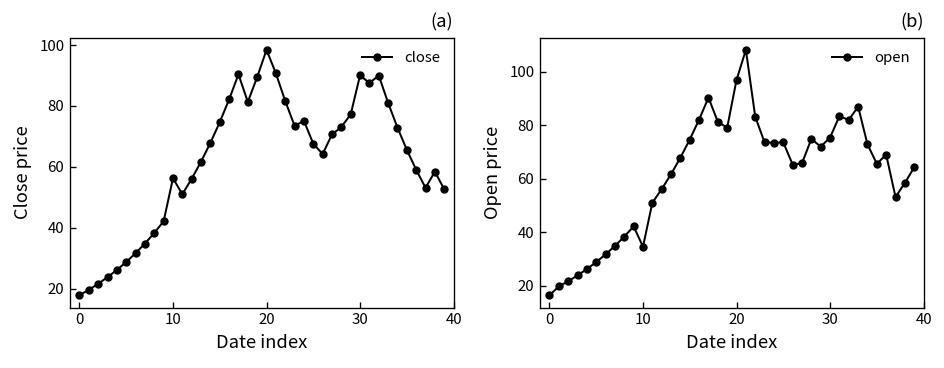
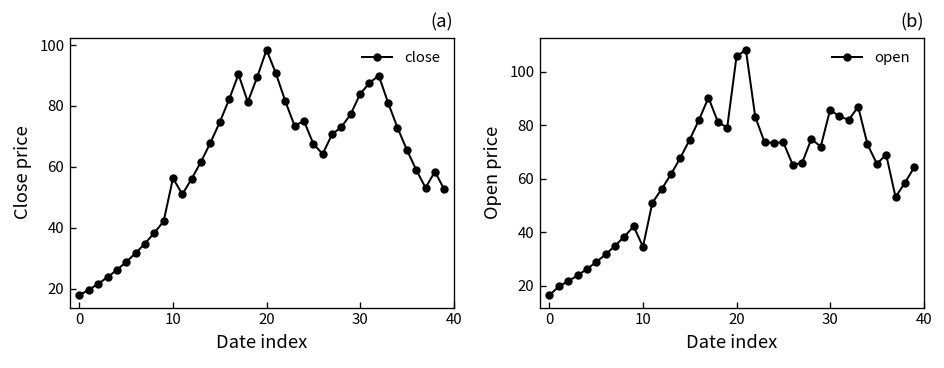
(a), 30: 90 -> 84
(b), 20: 97 -> 106
(b), 30: 75 -> 86
